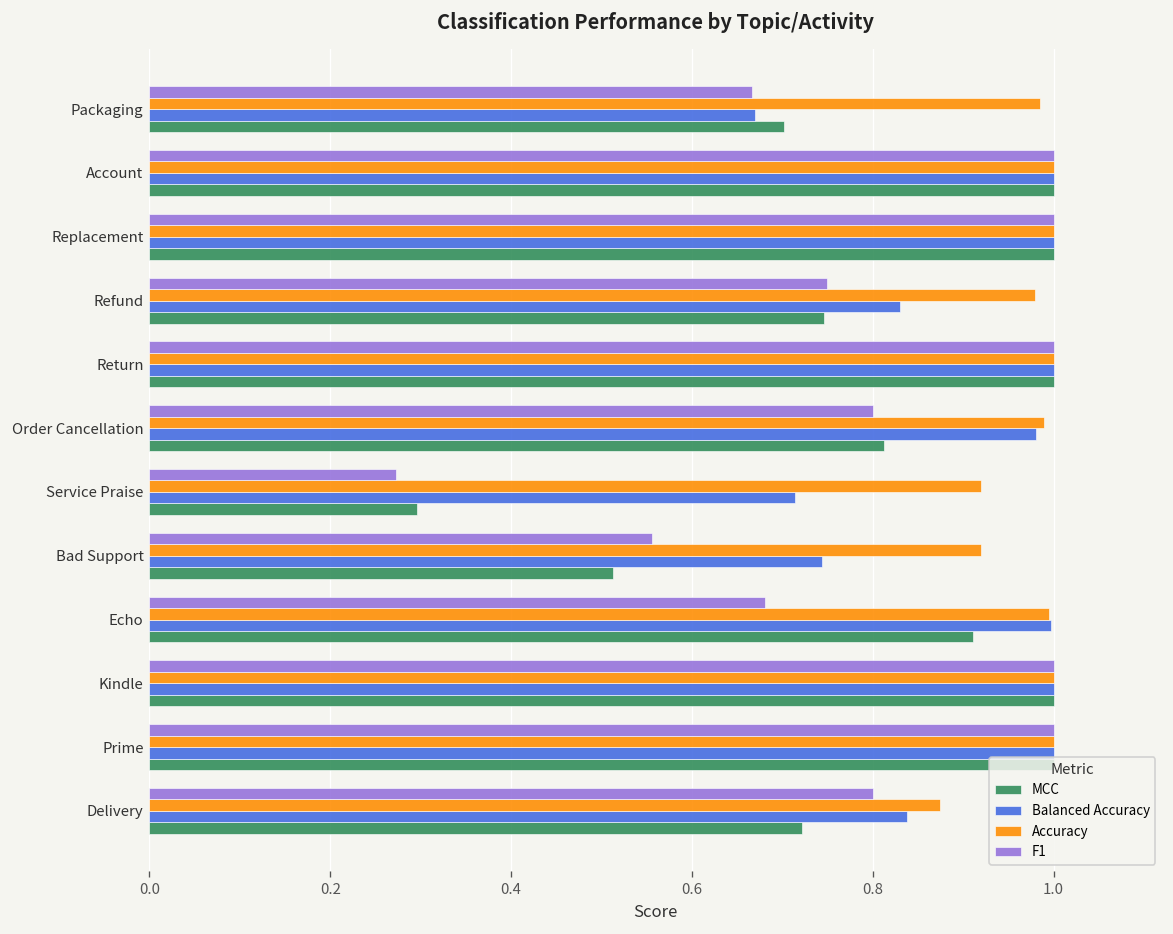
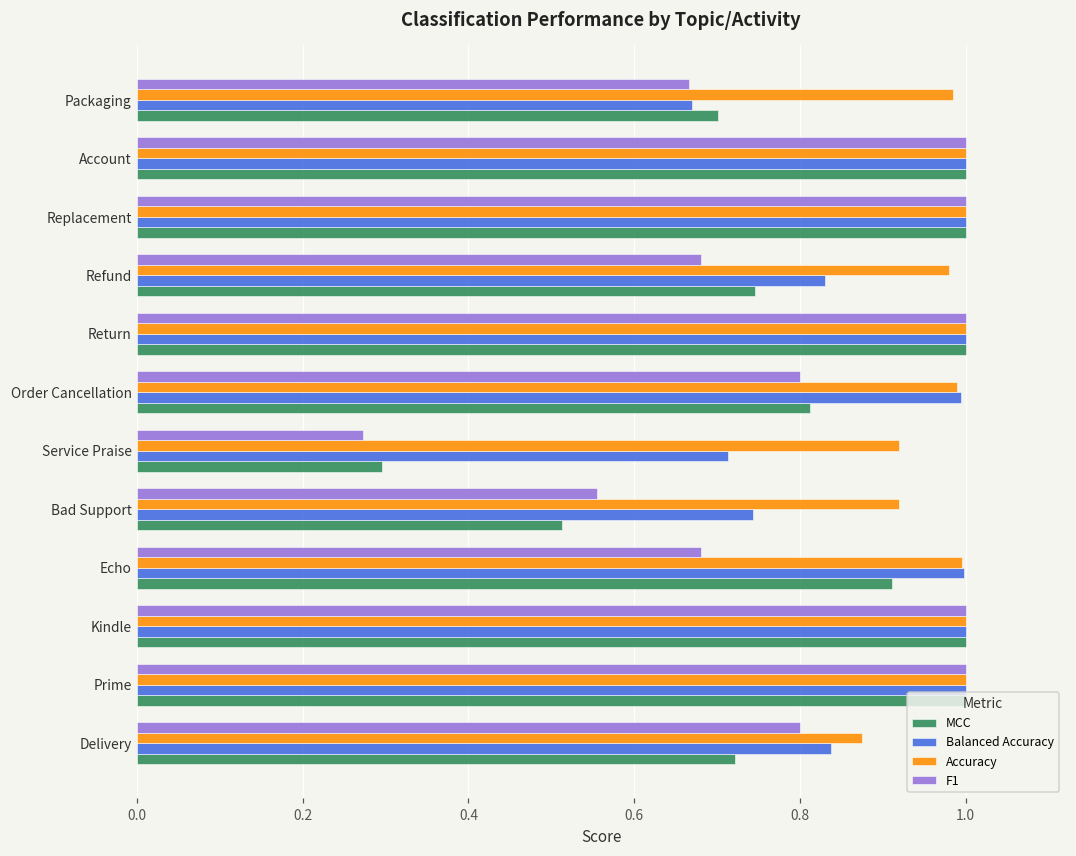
F1, Refund: 0.75 -> 0.68
Balanced Accuracy, Order Cancellation: 0.98 -> 0.99
